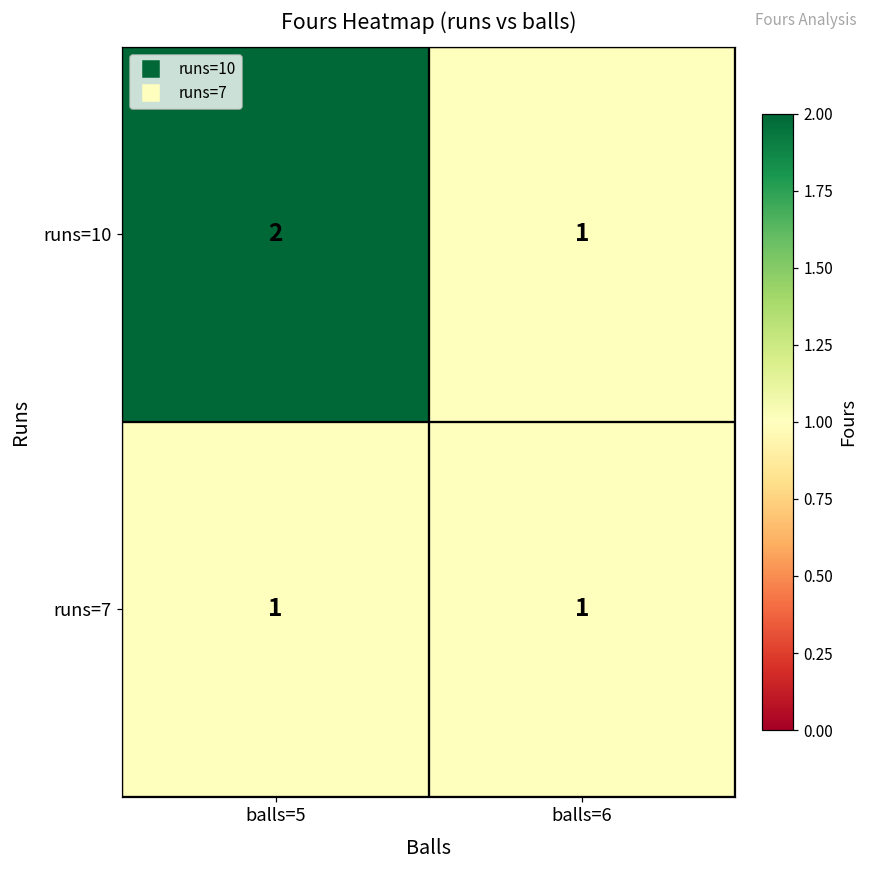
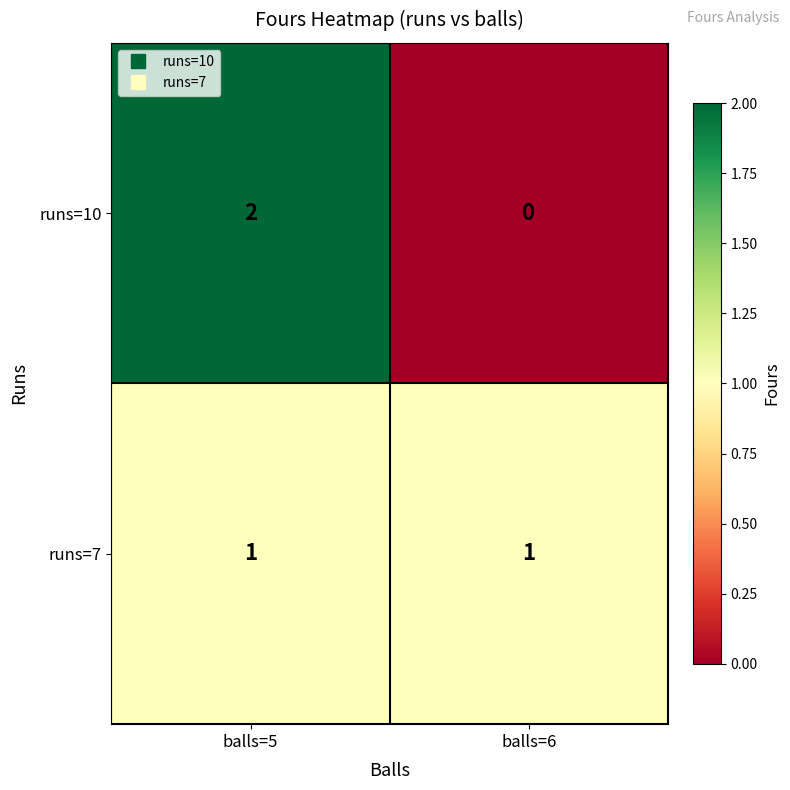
runs=10, balls=6: 1 -> 0
